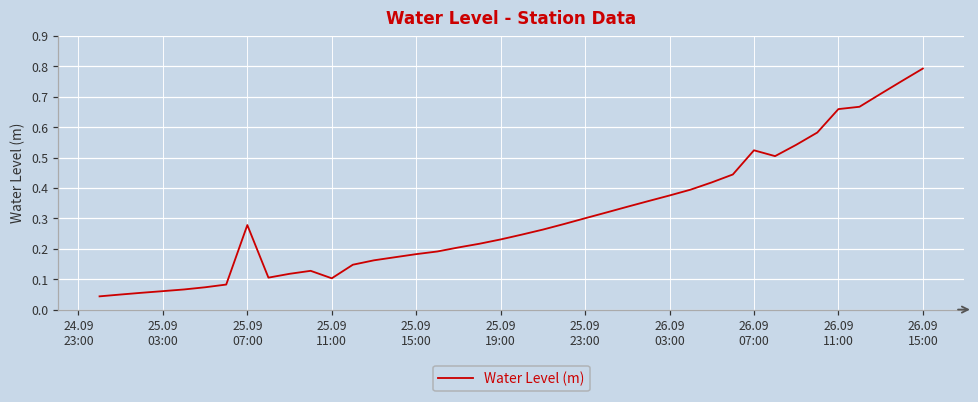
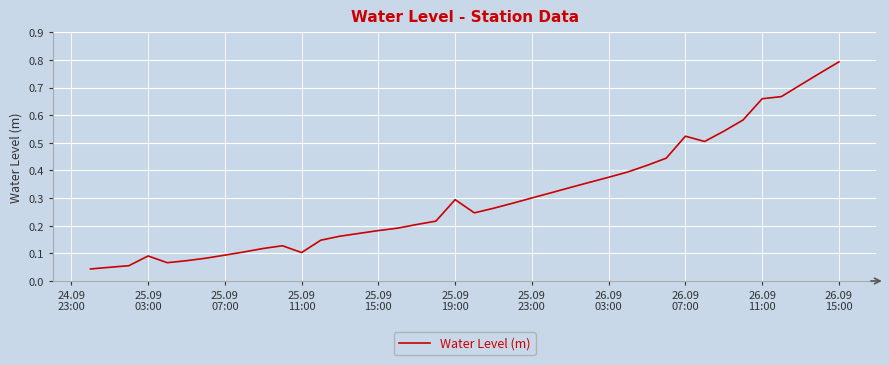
25.09 03:00: 0.06 -> 0.09
25.09 07:00: 0.28 -> 0.09
25.09 19:00: 0.23 -> 0.29
